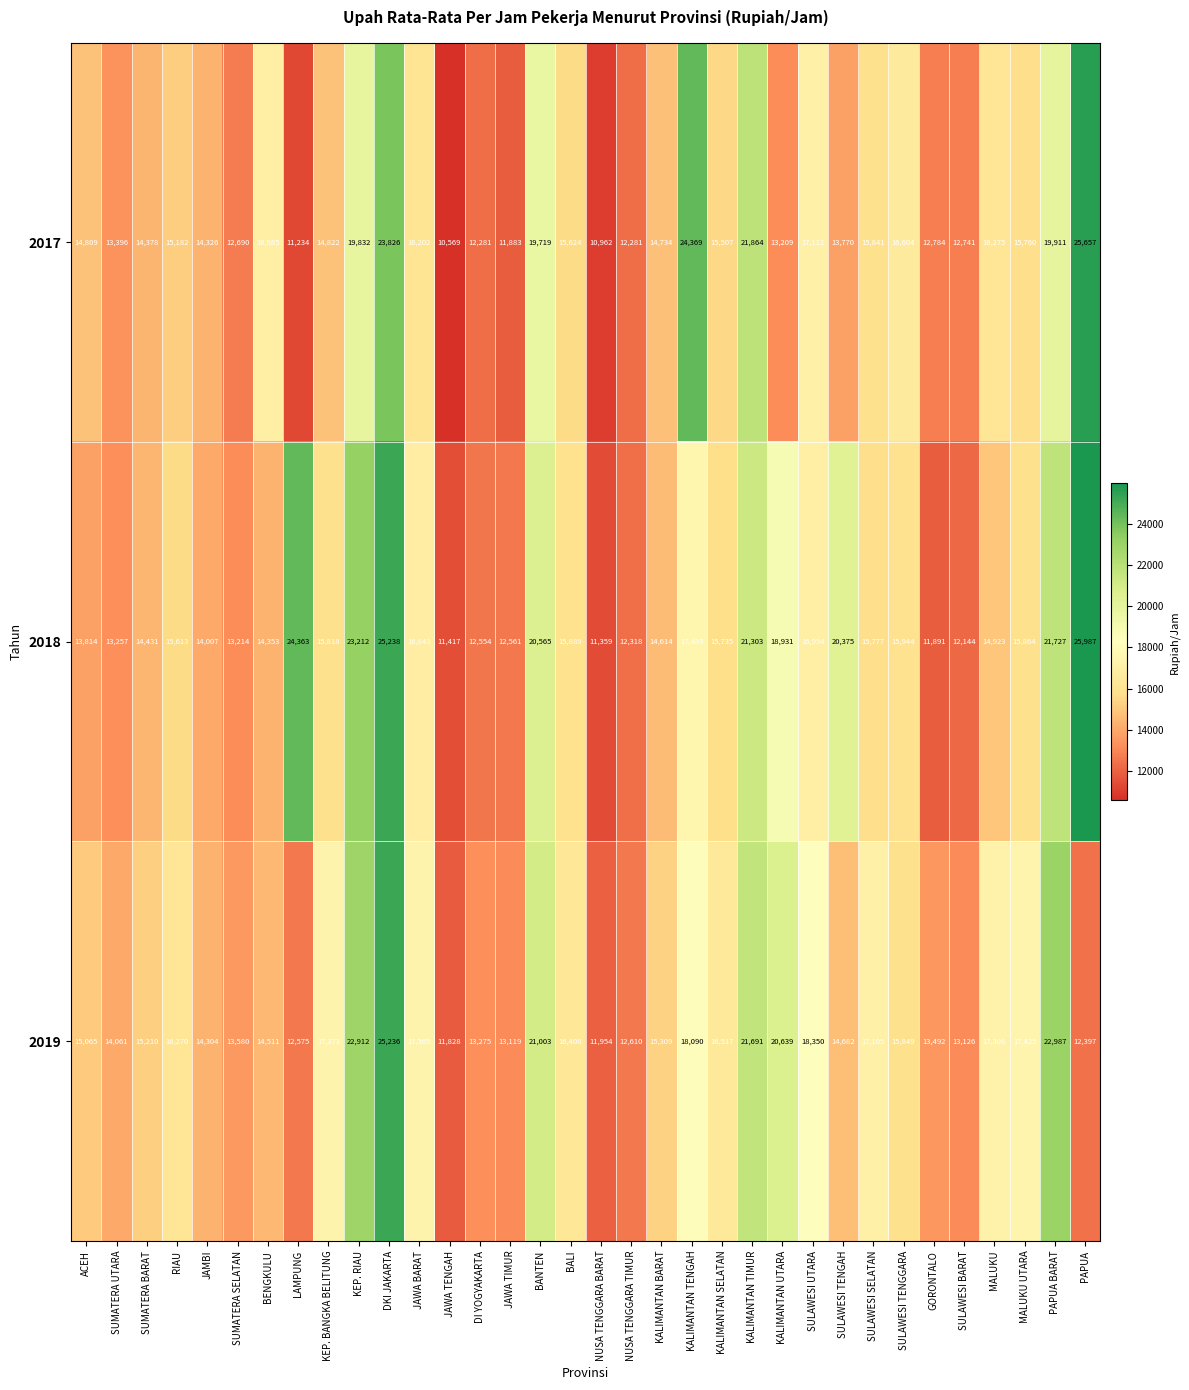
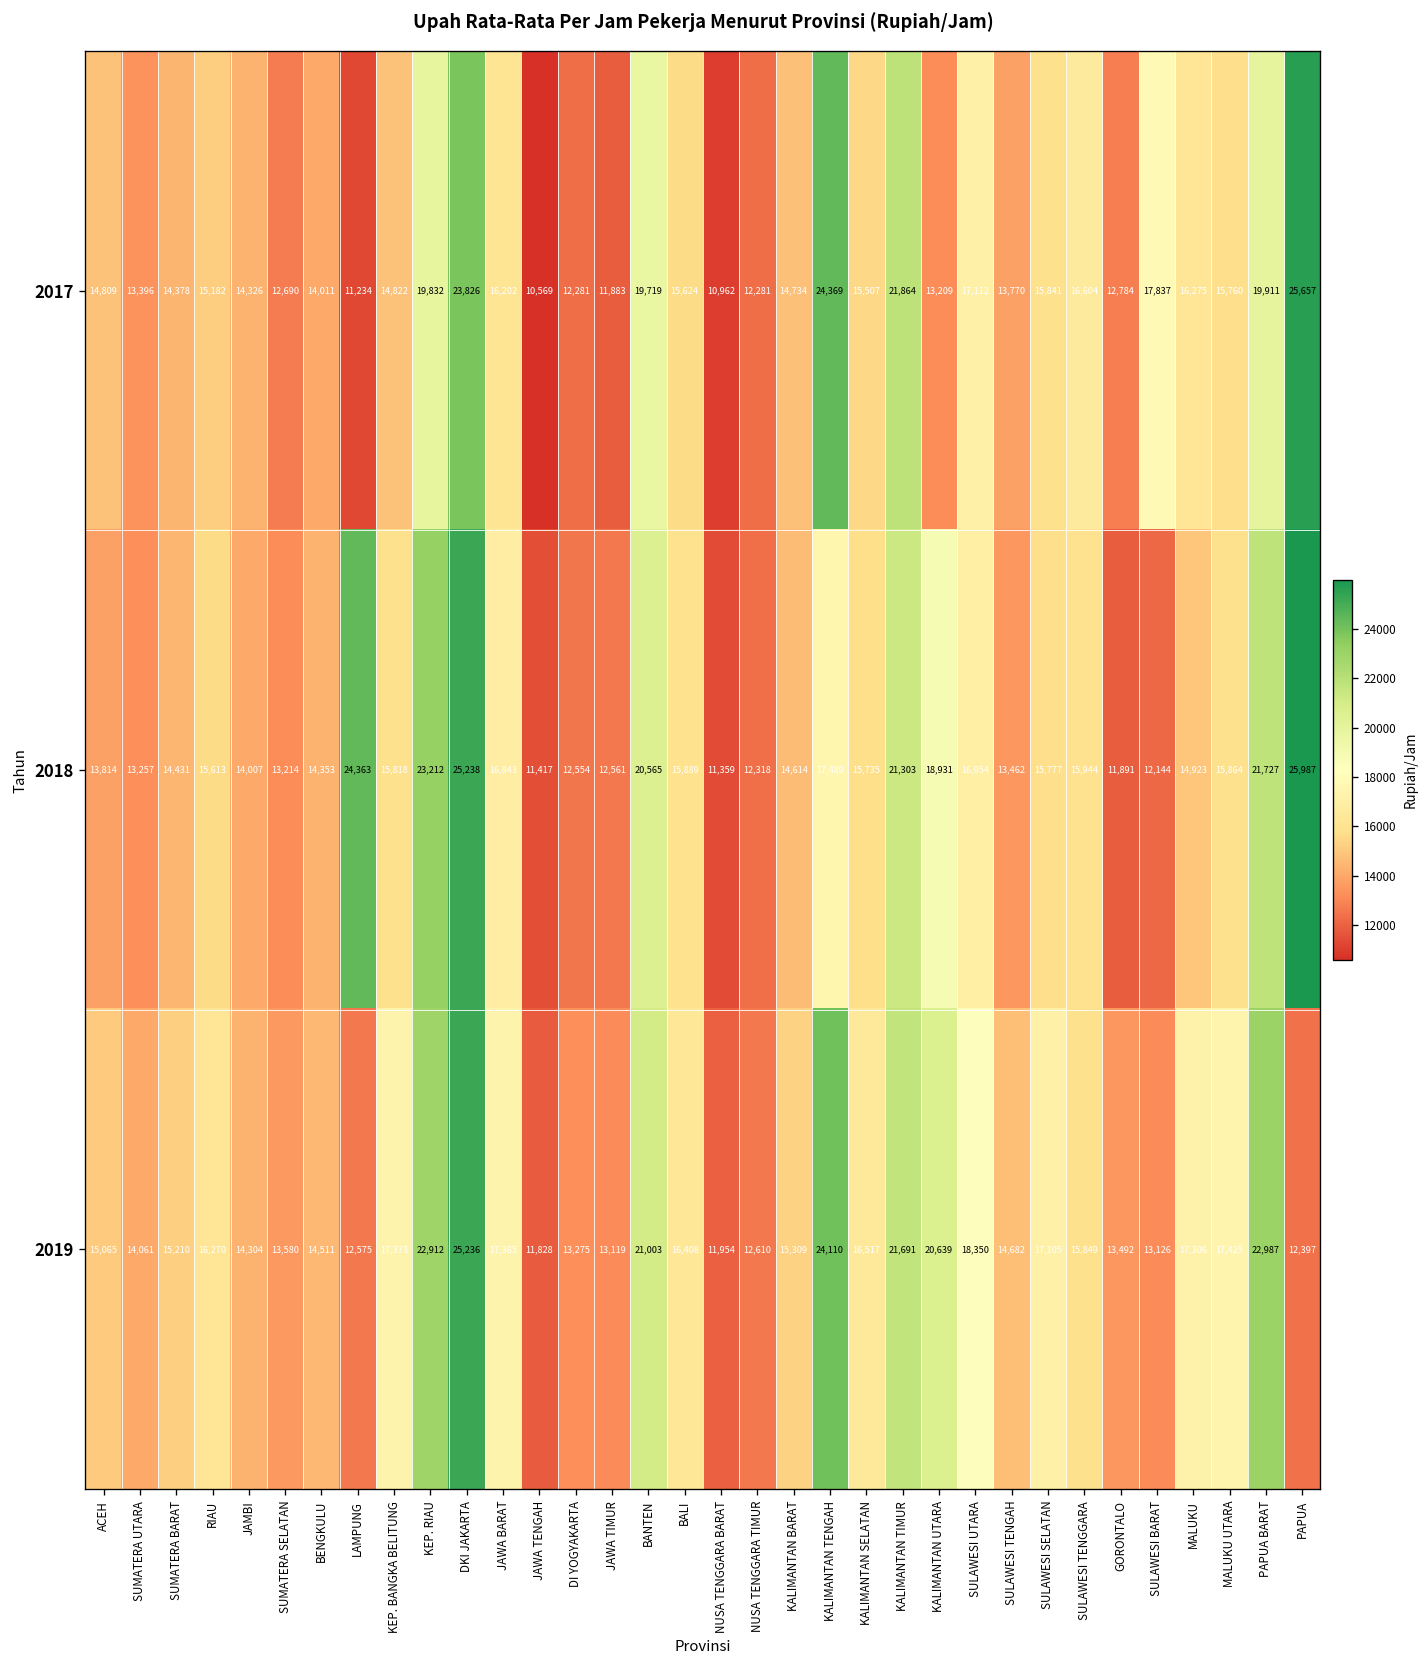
2017, BENGKULU: 16,985 -> 14,011
2017, SULAWESI BARAT: 12,741 -> 17,837
2018, SULAWESI TENGAH: 20,375 -> 13,462
2019, KALIMANTAN TENGAH: 18,090 -> 24,110
